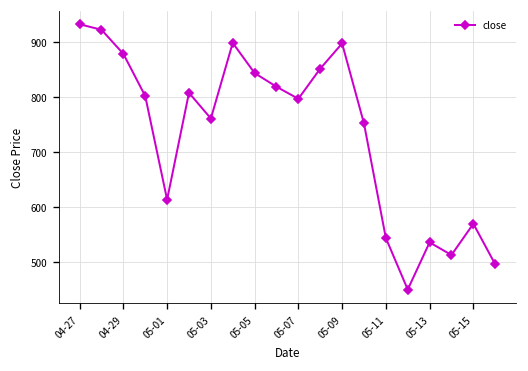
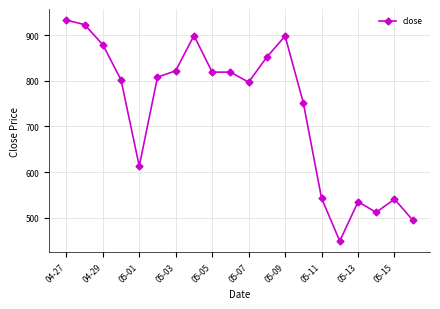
05-03: 760 -> 820
05-05: 840 -> 820
05-15: 570 -> 540
